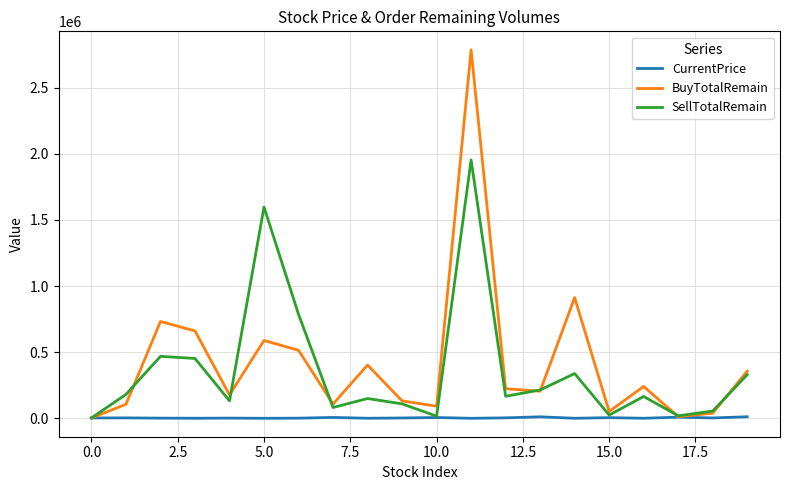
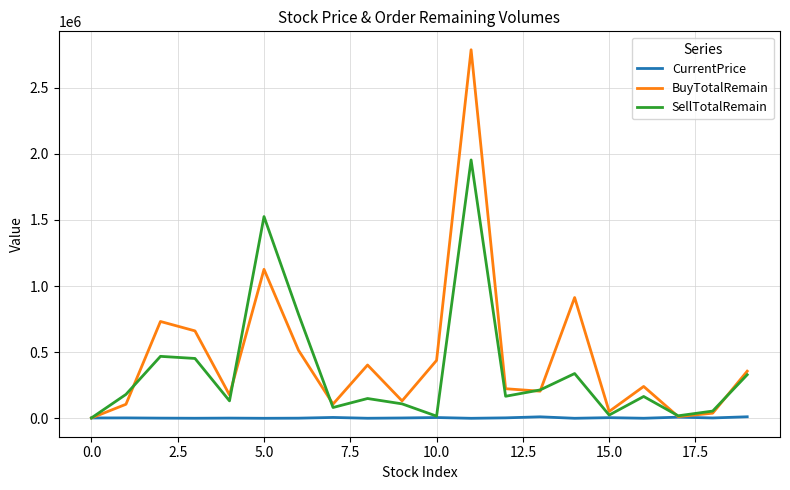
BuyTotalRemain, 5.0: 590000 -> 1130000
SellTotalRemain, 5.0: 1600000 -> 1530000
BuyTotalRemain, 10.0: 90000 -> 440000
